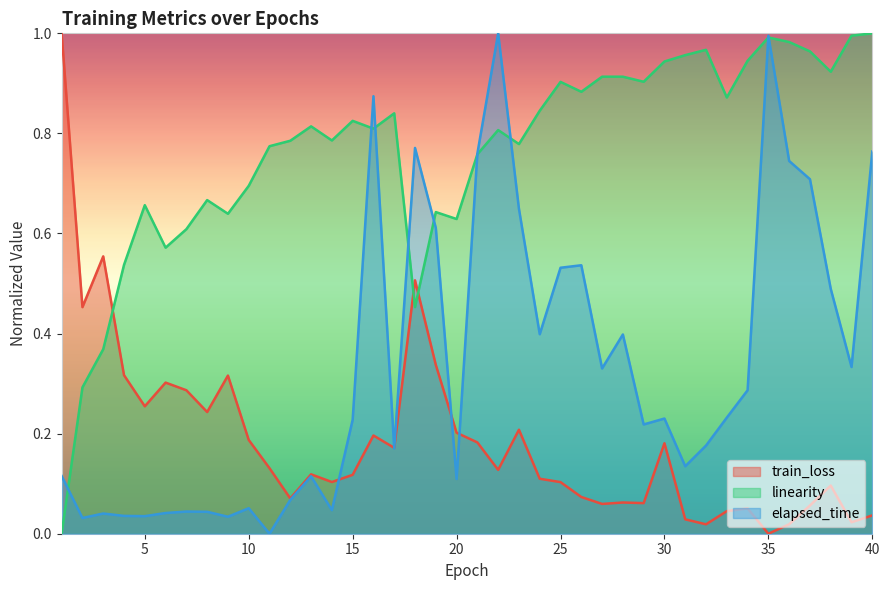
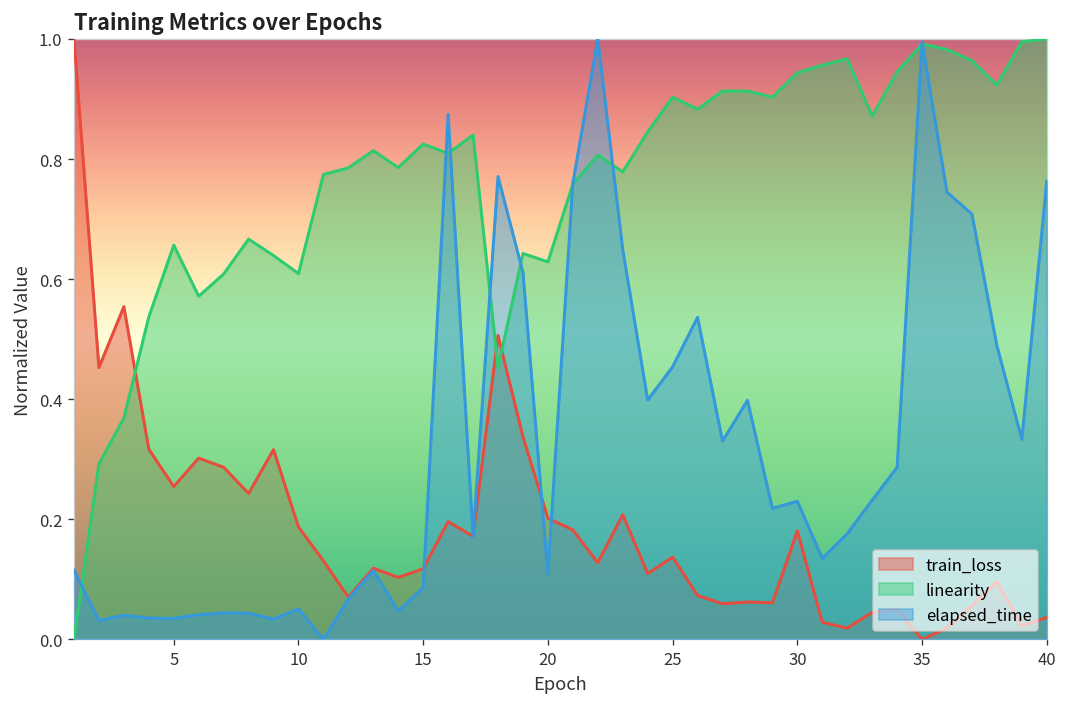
linearity, 10: 0.70 -> 0.61
elapsed_time, 15: 0.23 -> 0.09
train_loss, 25: 0.10 -> 0.14
elapsed_time, 25: 0.53 -> 0.45
